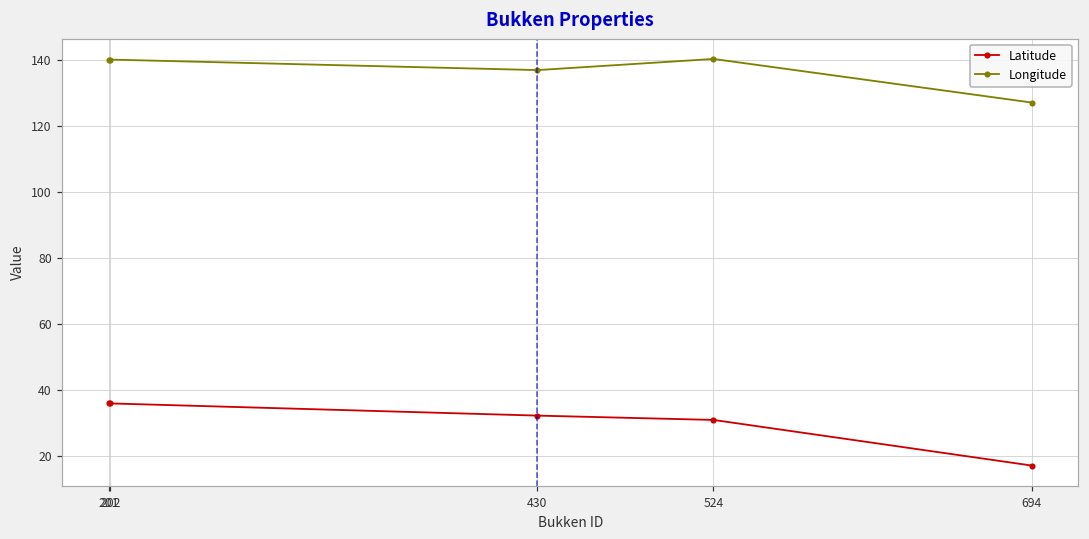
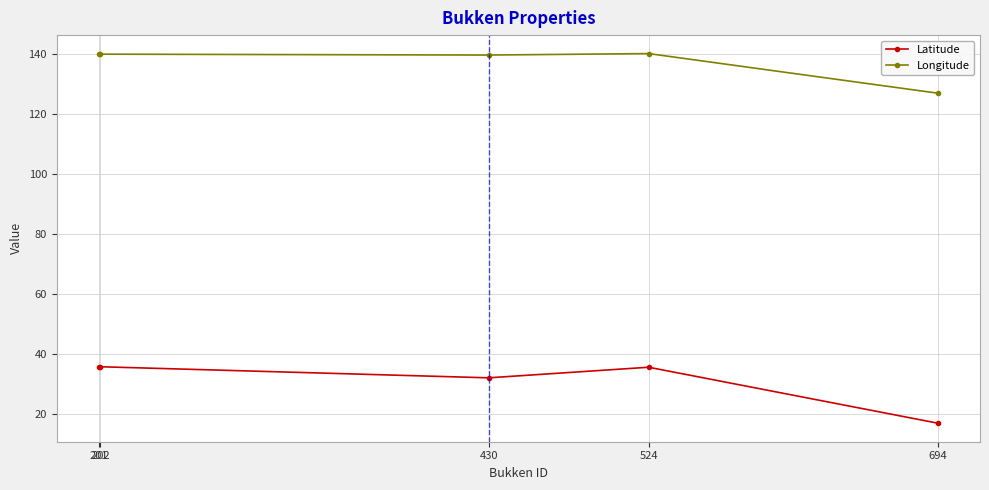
Longitude, 430: 137 -> 140
Latitude, 524: 31 -> 36
